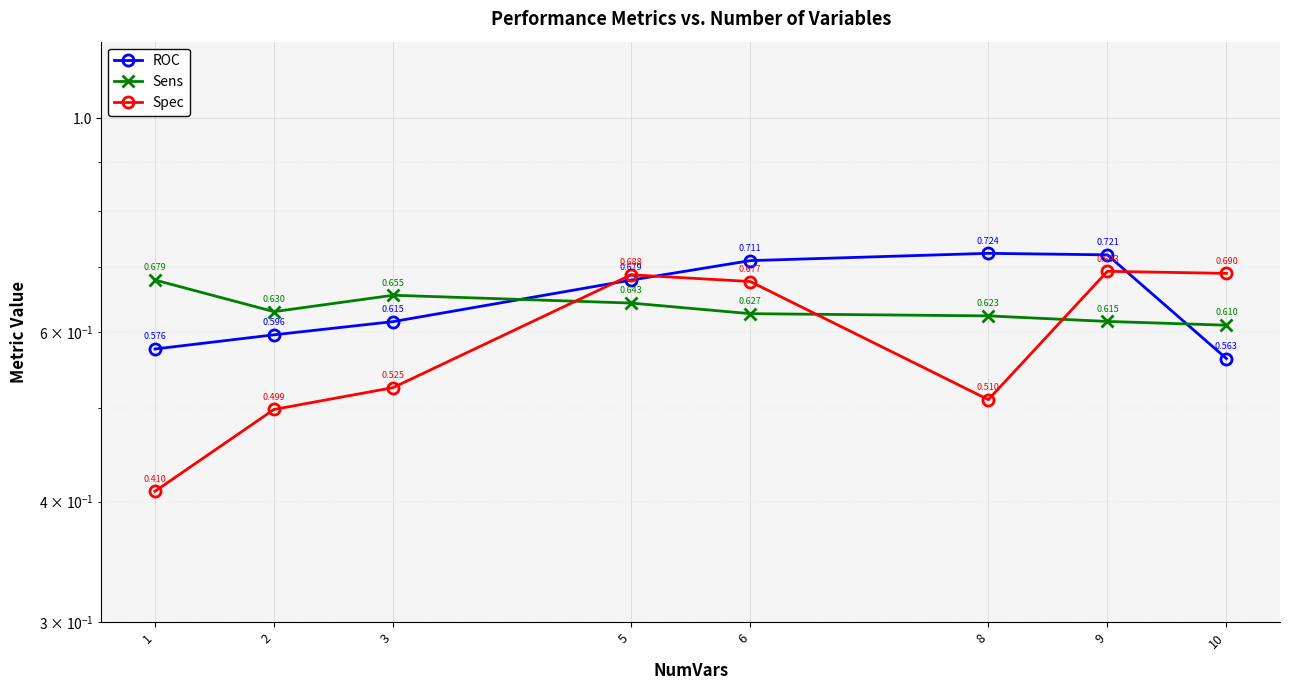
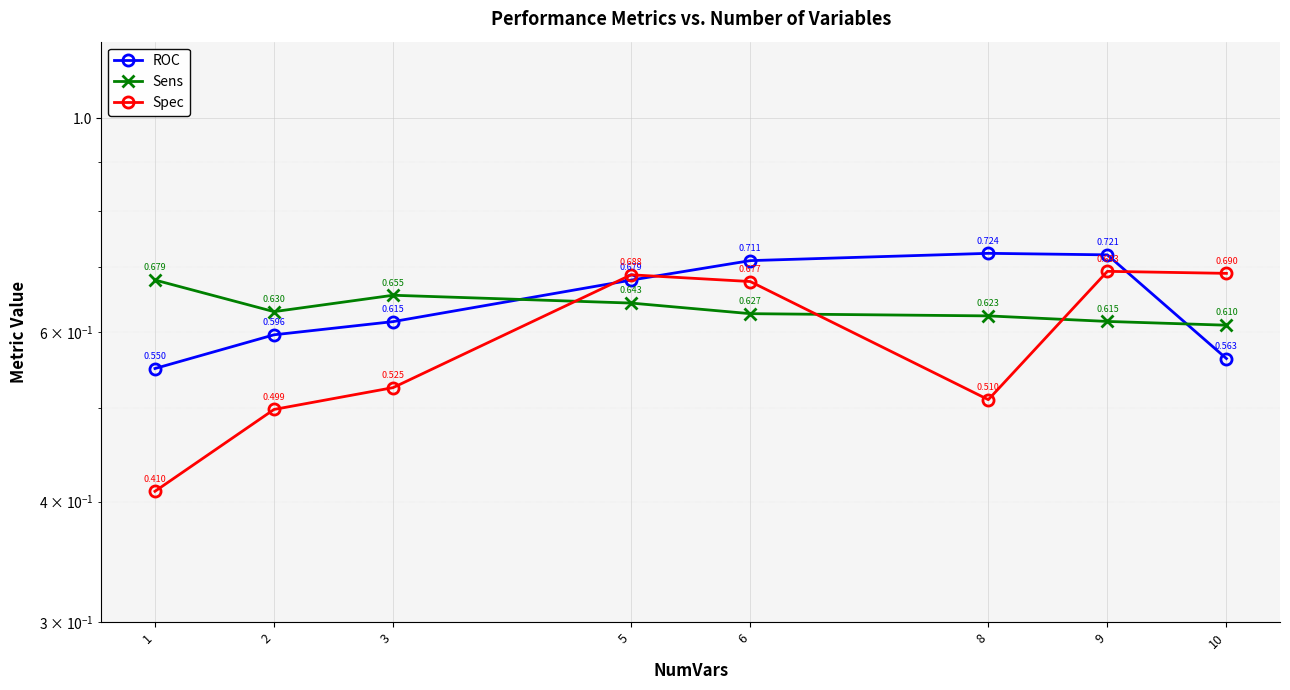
ROC, 1: 0.576 -> 0.550
